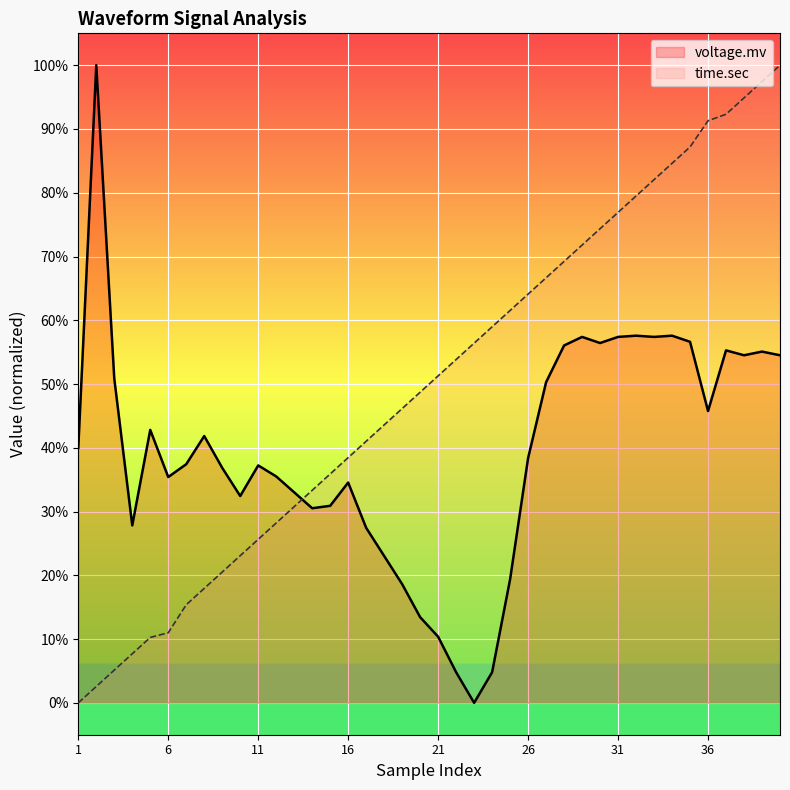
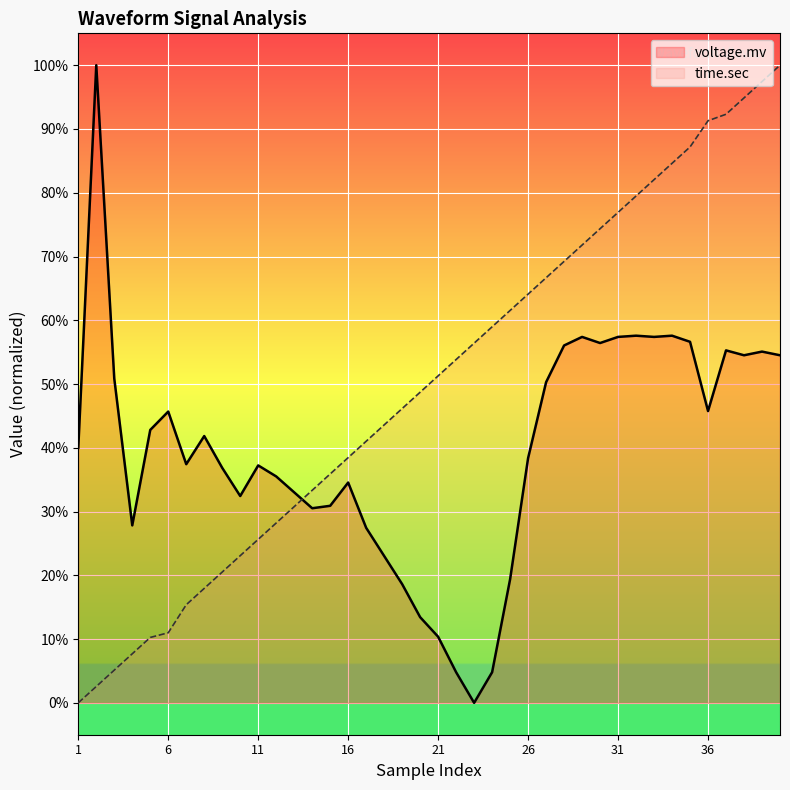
voltage.mv, 6: 35% -> 46%
